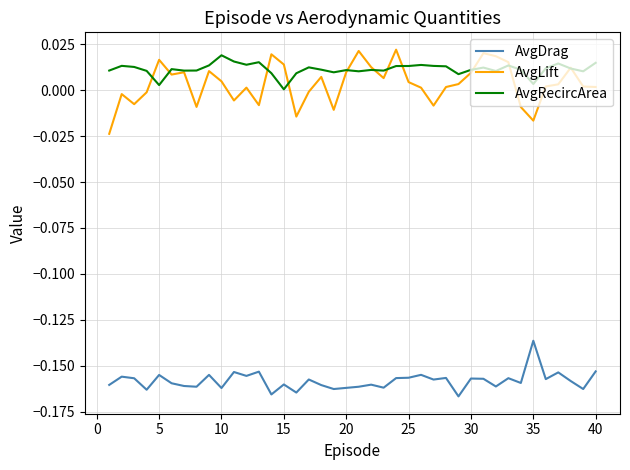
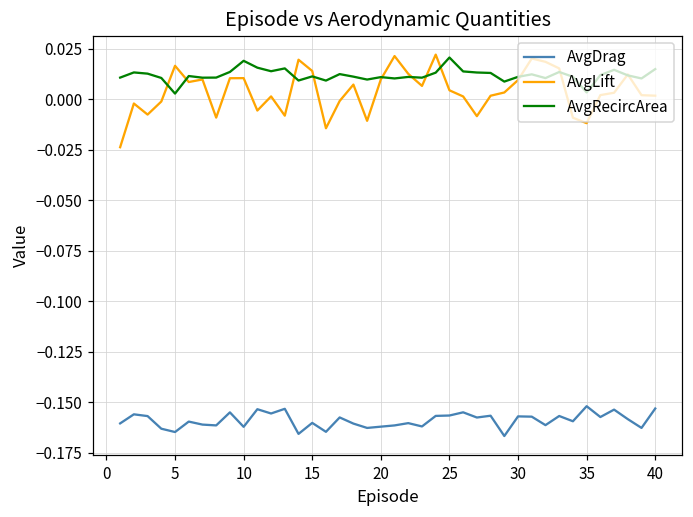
AvgDrag, 5: -0.155 -> -0.165
AvgLift, 10: 0.005 -> 0.010
AvgRecircArea, 15: 0.000 -> 0.011
AvgRecircArea, 25: 0.013 -> 0.021
AvgDrag, 35: -0.136 -> -0.152
AvgLift, 35: -0.017 -> -0.012
